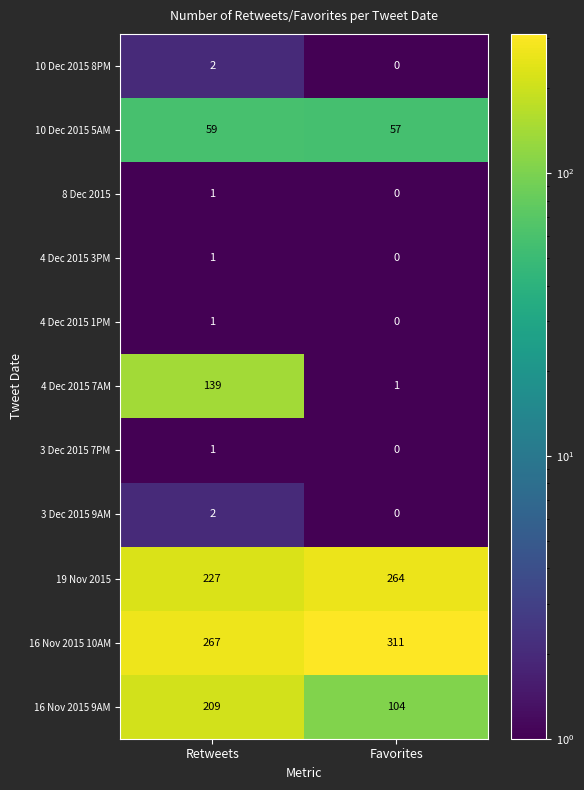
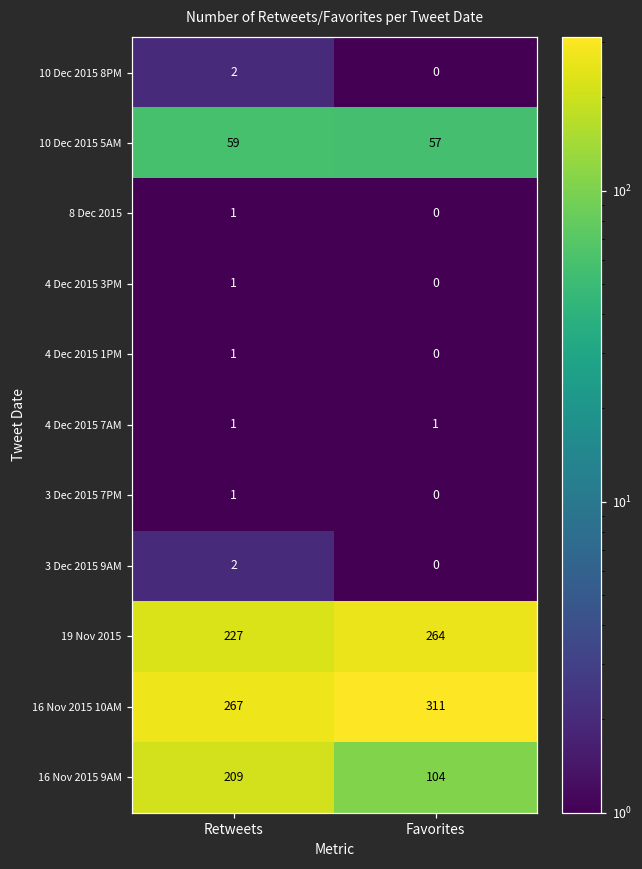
4 Dec 2015 7AM, Retweets: 139 -> 1
